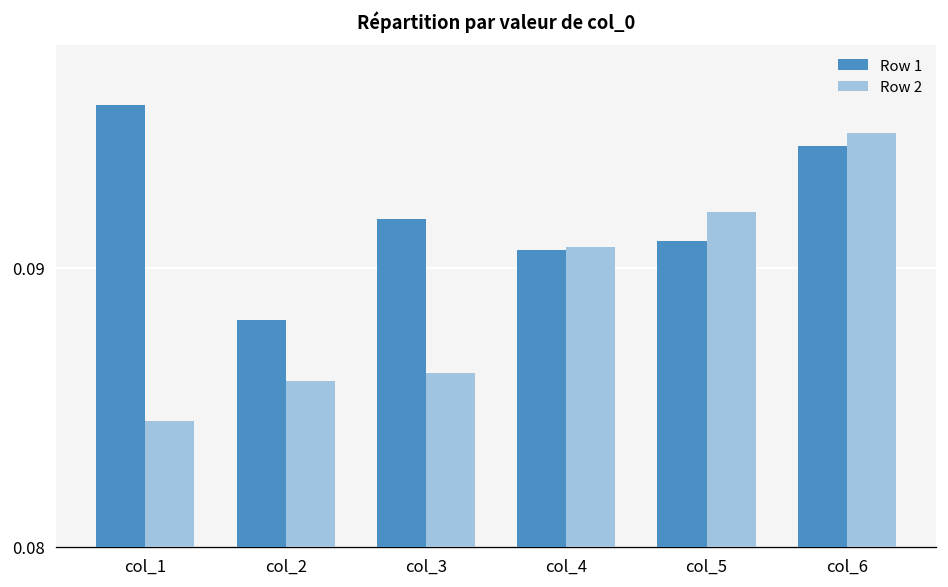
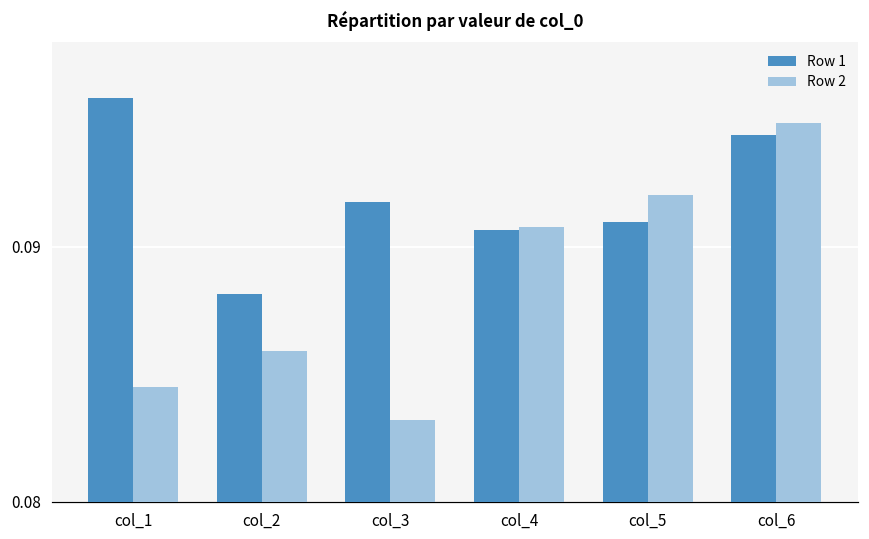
Row 2, col_3: 0.0862 -> 0.0832
